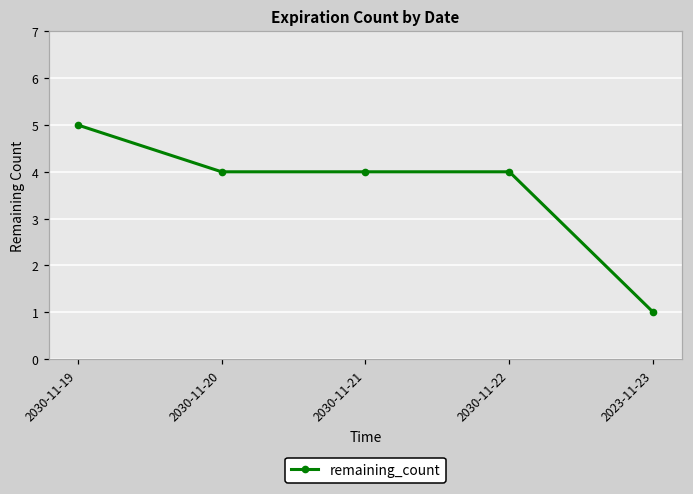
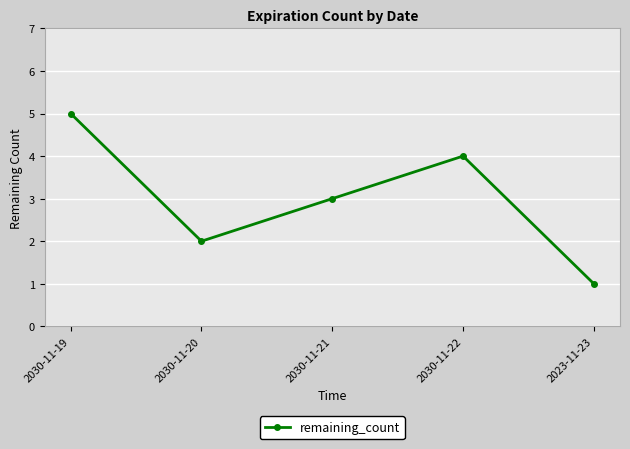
2030-11-20: 4 -> 2
2030-11-21: 4 -> 3
